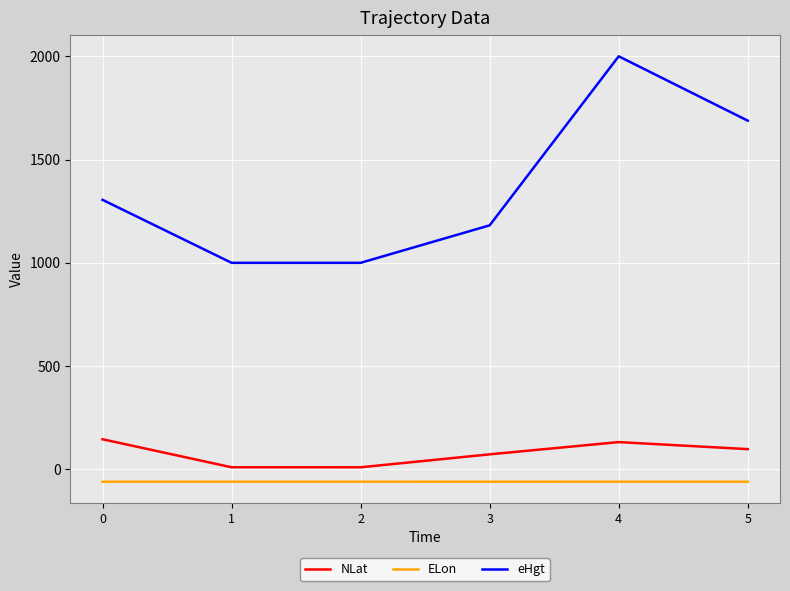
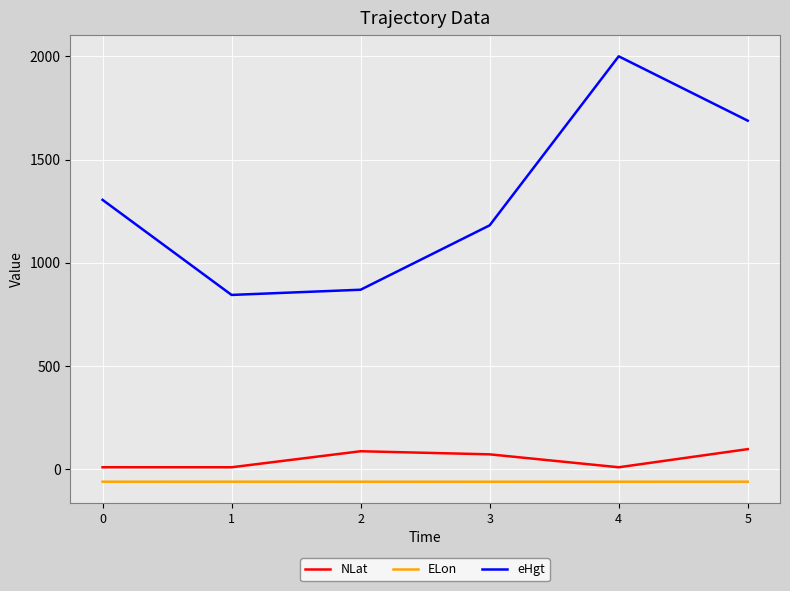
NLat, 0: 150 -> 10
eHgt, 1: 1000 -> 840
NLat, 2: 10 -> 90
eHgt, 2: 1000 -> 870
NLat, 4: 130 -> 10
